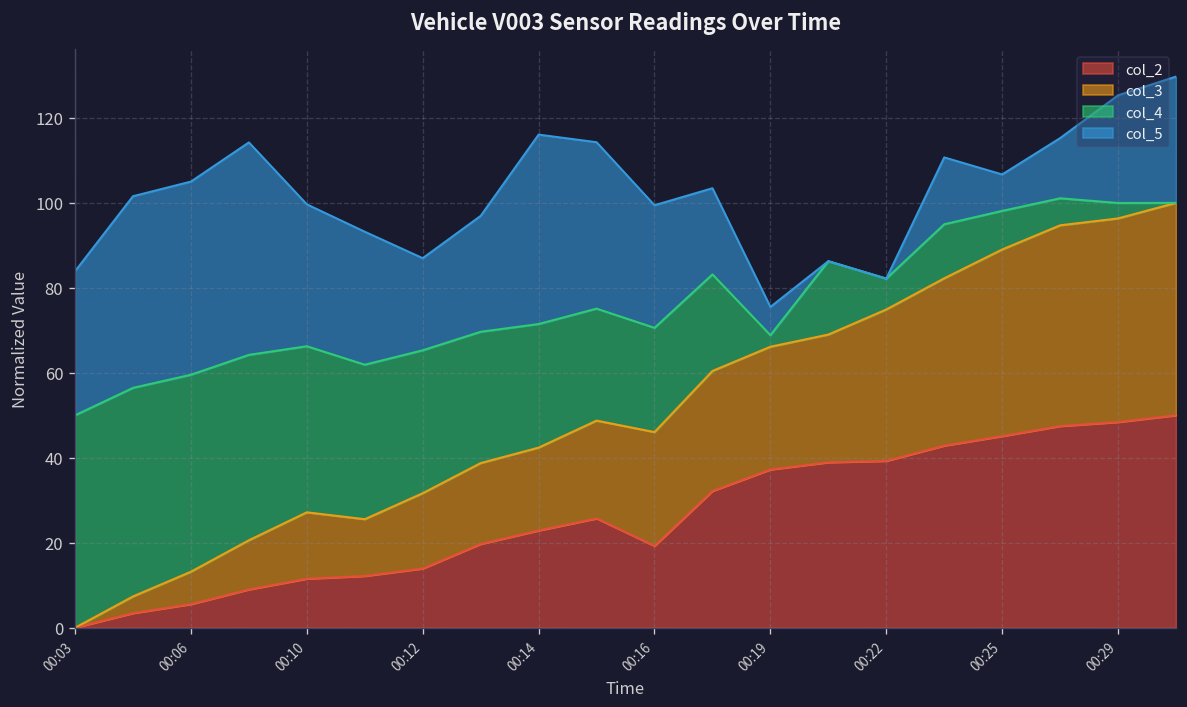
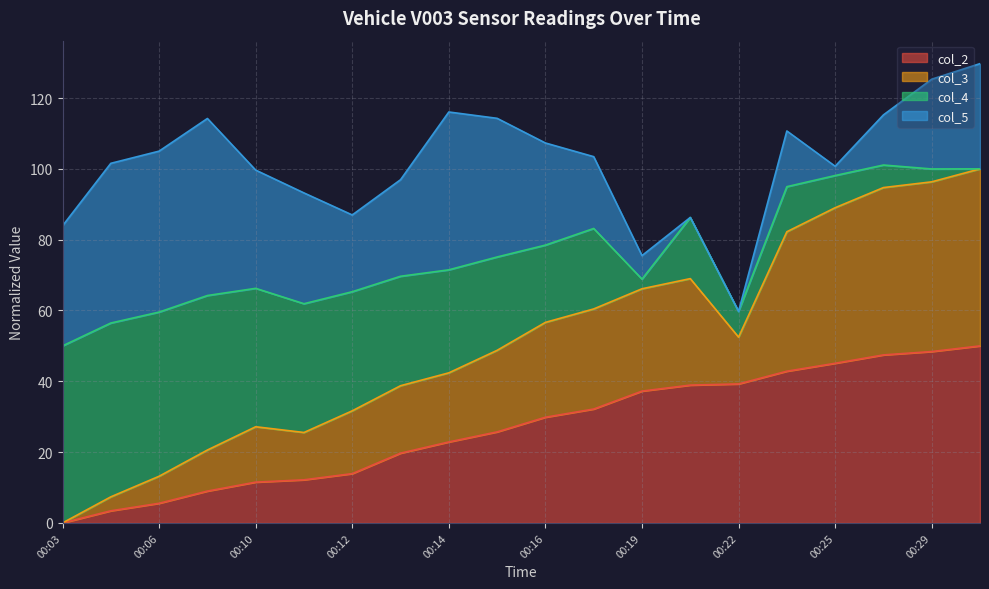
col_2, 00:16: 19 -> 30
col_4, 00:16: 25 -> 22
col_3, 00:22: 36 -> 13
col_5, 00:25: 9 -> 3
